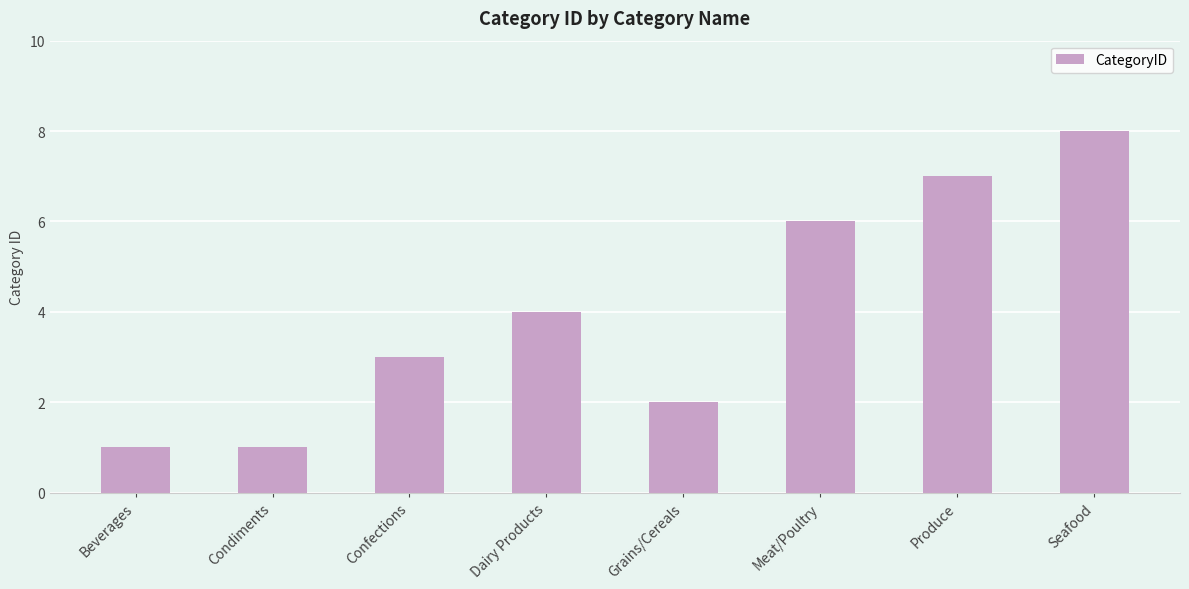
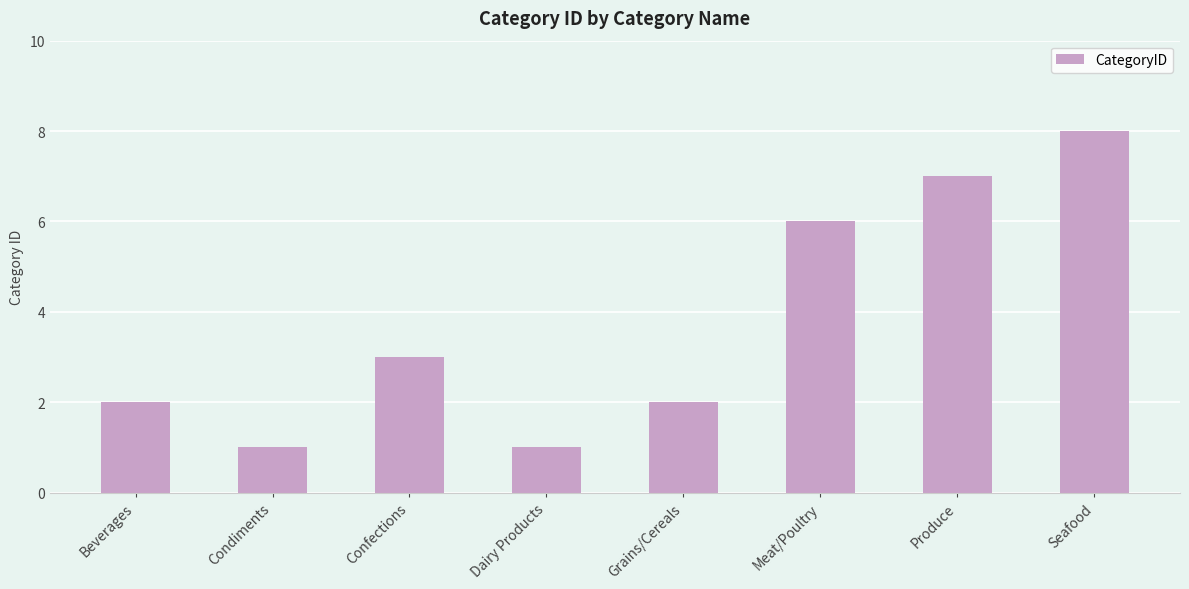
Beverages: 1 -> 2
Dairy Products: 4 -> 1
